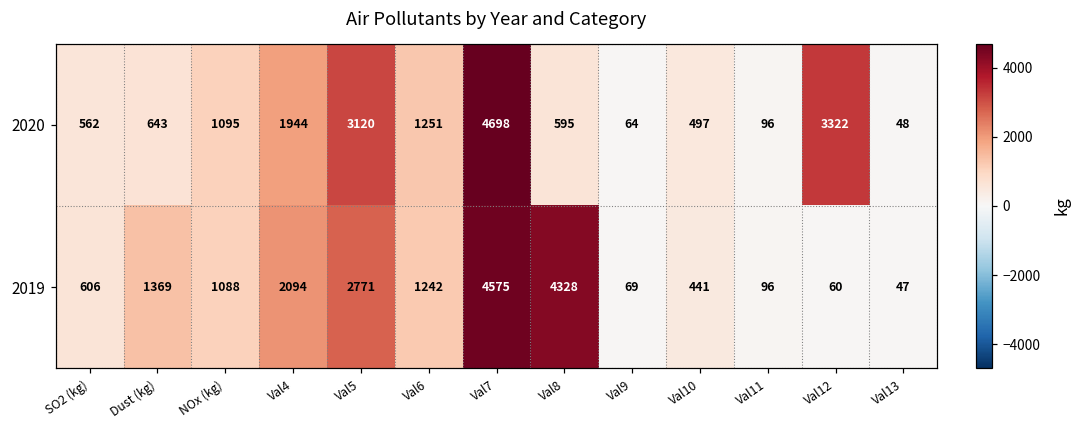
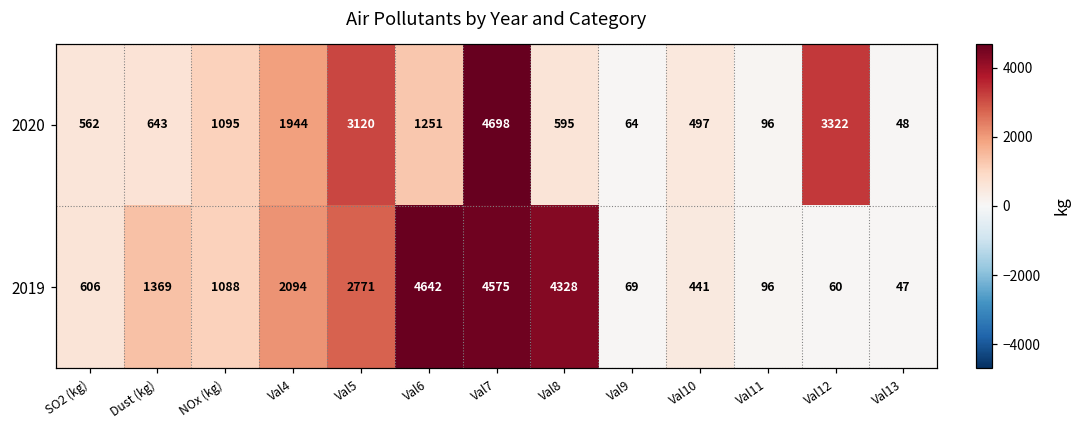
2019, Val6: 1242 -> 4642
